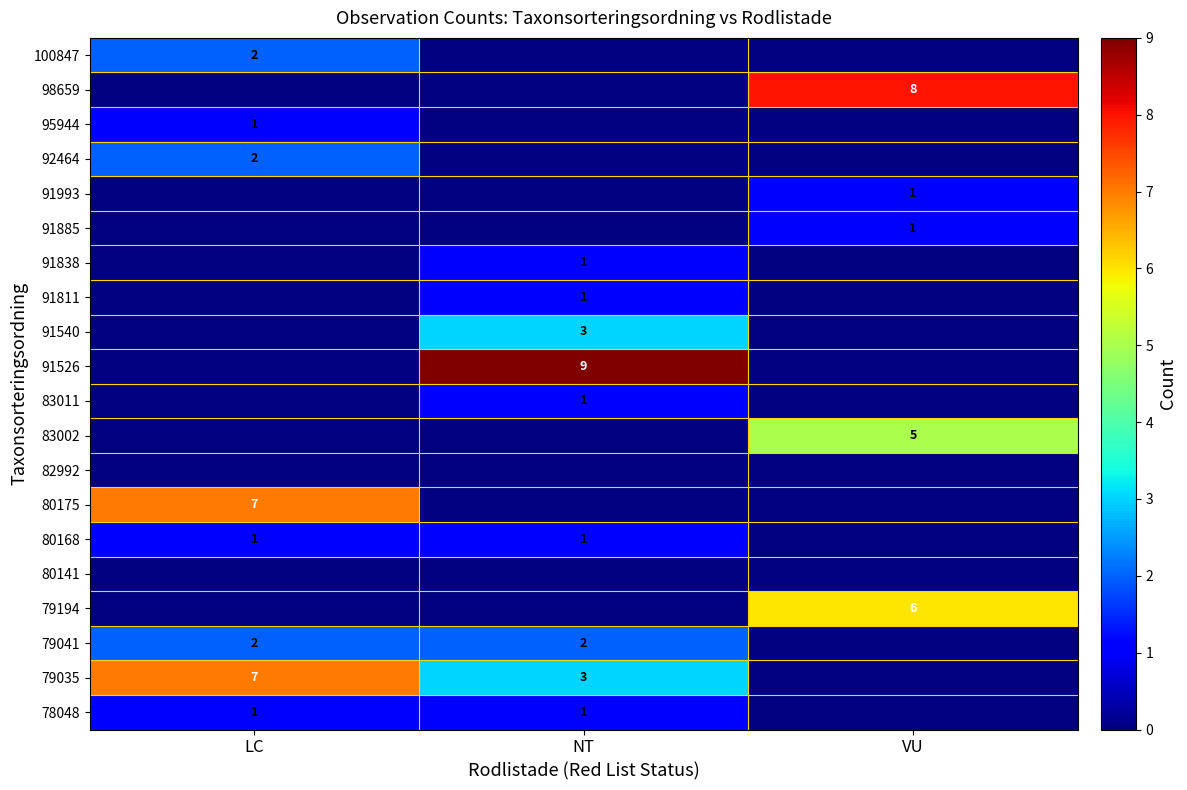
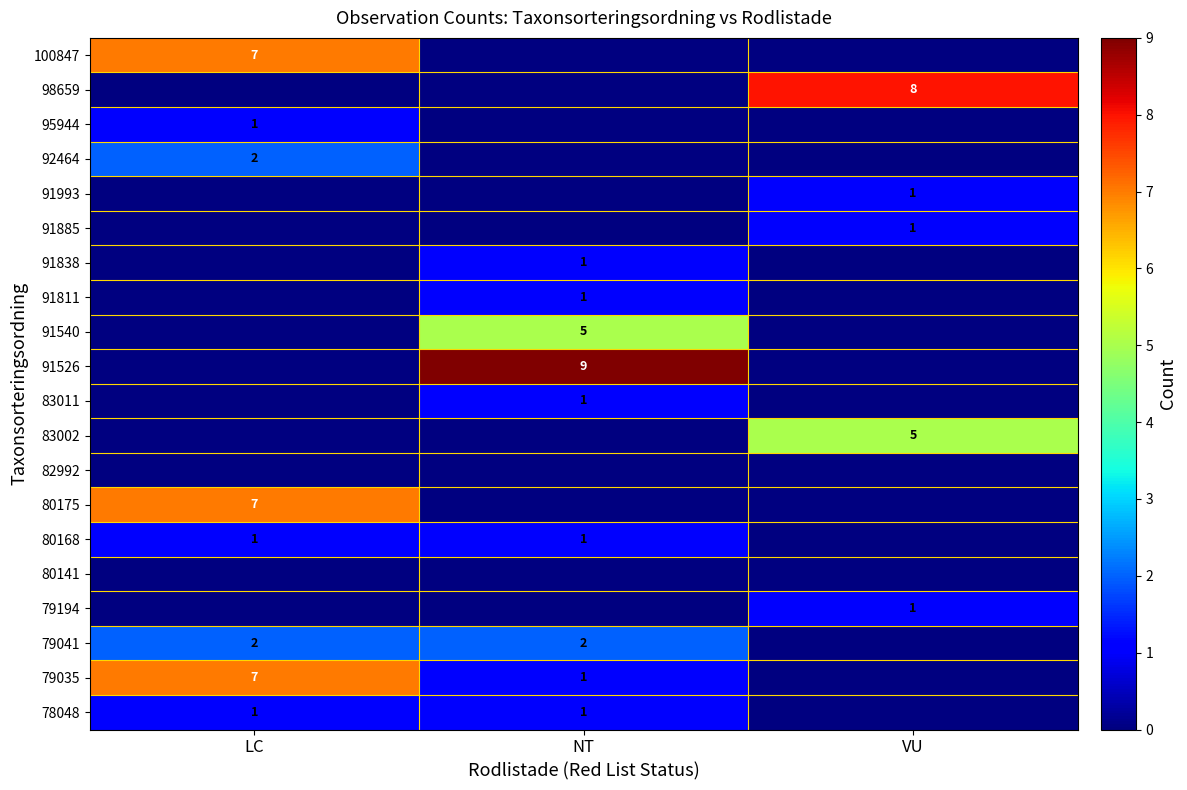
100847, LC: 2 -> 7
91540, NT: 3 -> 5
79194, VU: 6 -> 1
79035, NT: 3 -> 1
